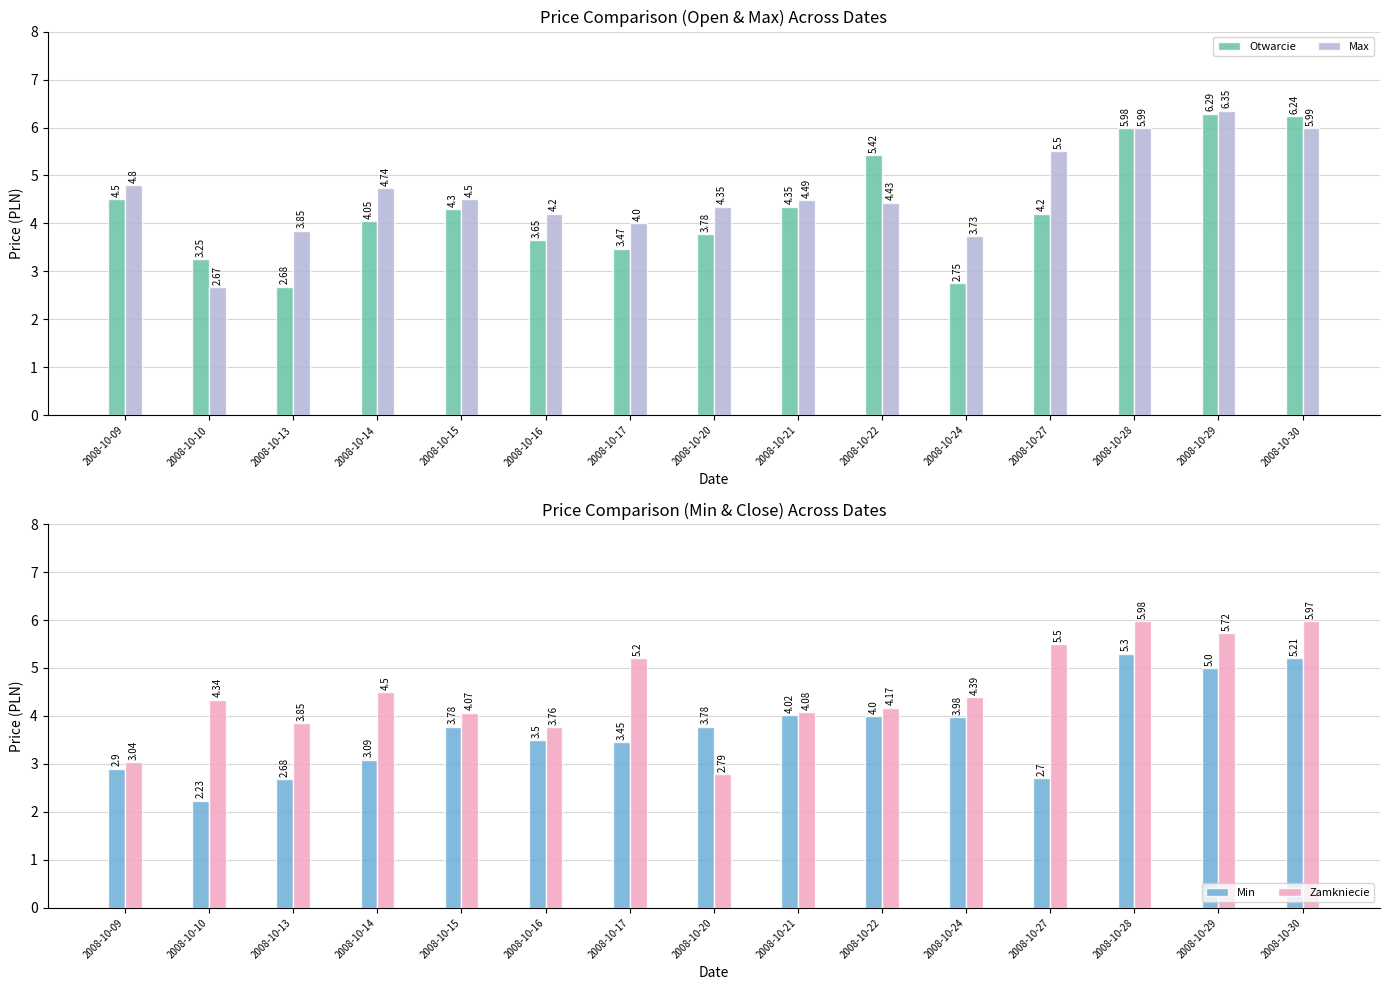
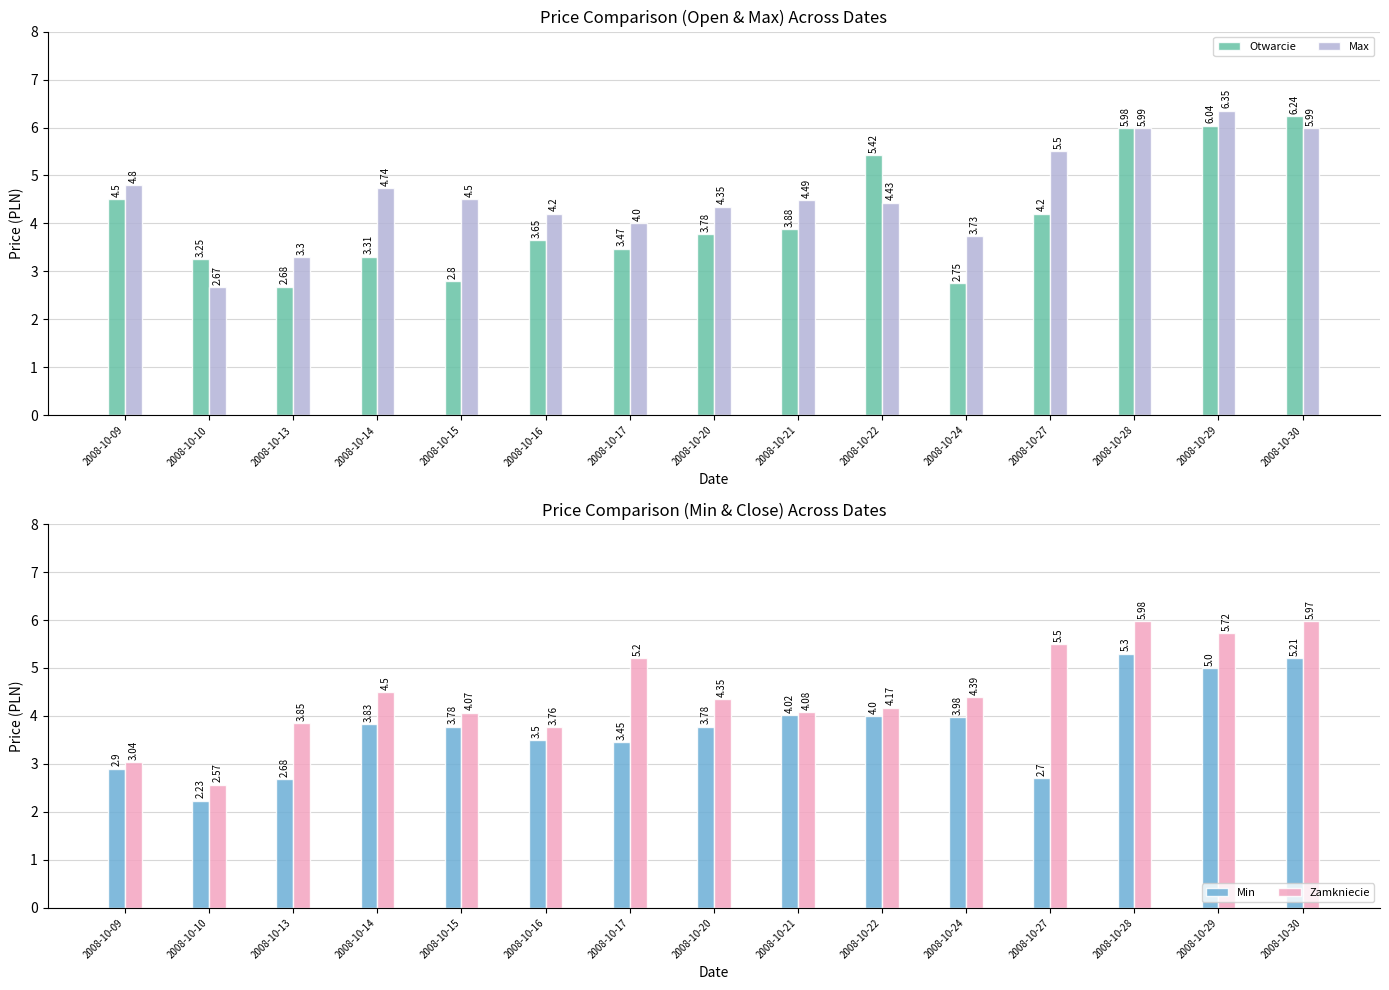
Price Comparison (Open & Max) Across Dates, Max, 2008-10-13: 3.85 -> 3.3
Price Comparison (Open & Max) Across Dates, Otwarcie, 2008-10-14: 4.05 -> 3.31
Price Comparison (Open & Max) Across Dates, Otwarcie, 2008-10-15: 4.3 -> 2.8
Price Comparison (Open & Max) Across Dates, Otwarcie, 2008-10-21: 4.35 -> 3.88
Price Comparison (Open & Max) Across Dates, Otwarcie, 2008-10-29: 6.29 -> 6.04
Price Comparison (Min & Close) Across Dates, Zamkniecie, 2008-10-10: 4.34 -> 2.57
Price Comparison (Min & Close) Across Dates, Min, 2008-10-14: 3.09 -> 3.83
Price Comparison (Min & Close) Across Dates, Zamkniecie, 2008-10-20: 2.79 -> 4.35
